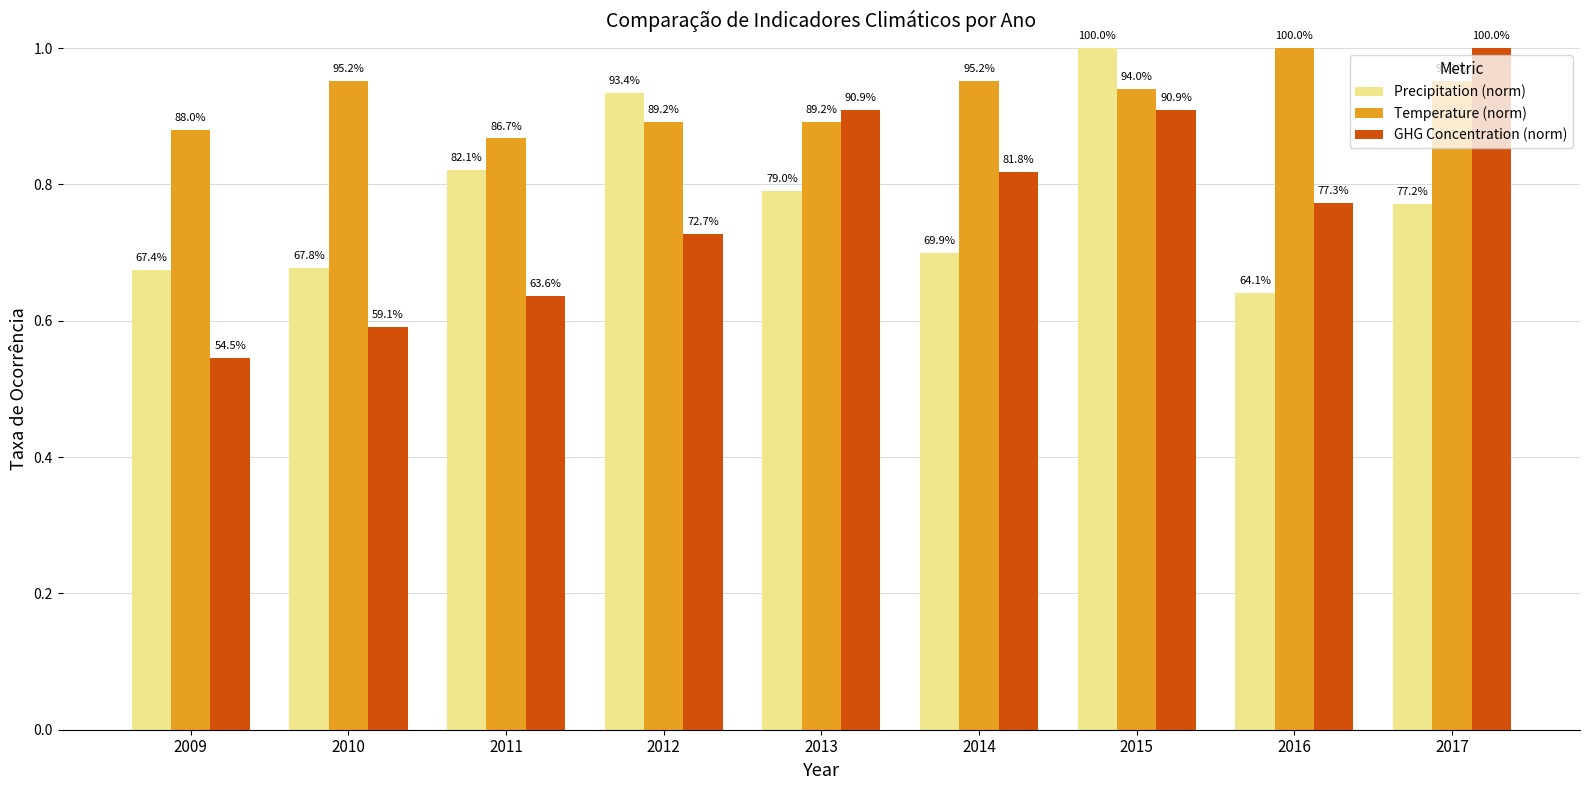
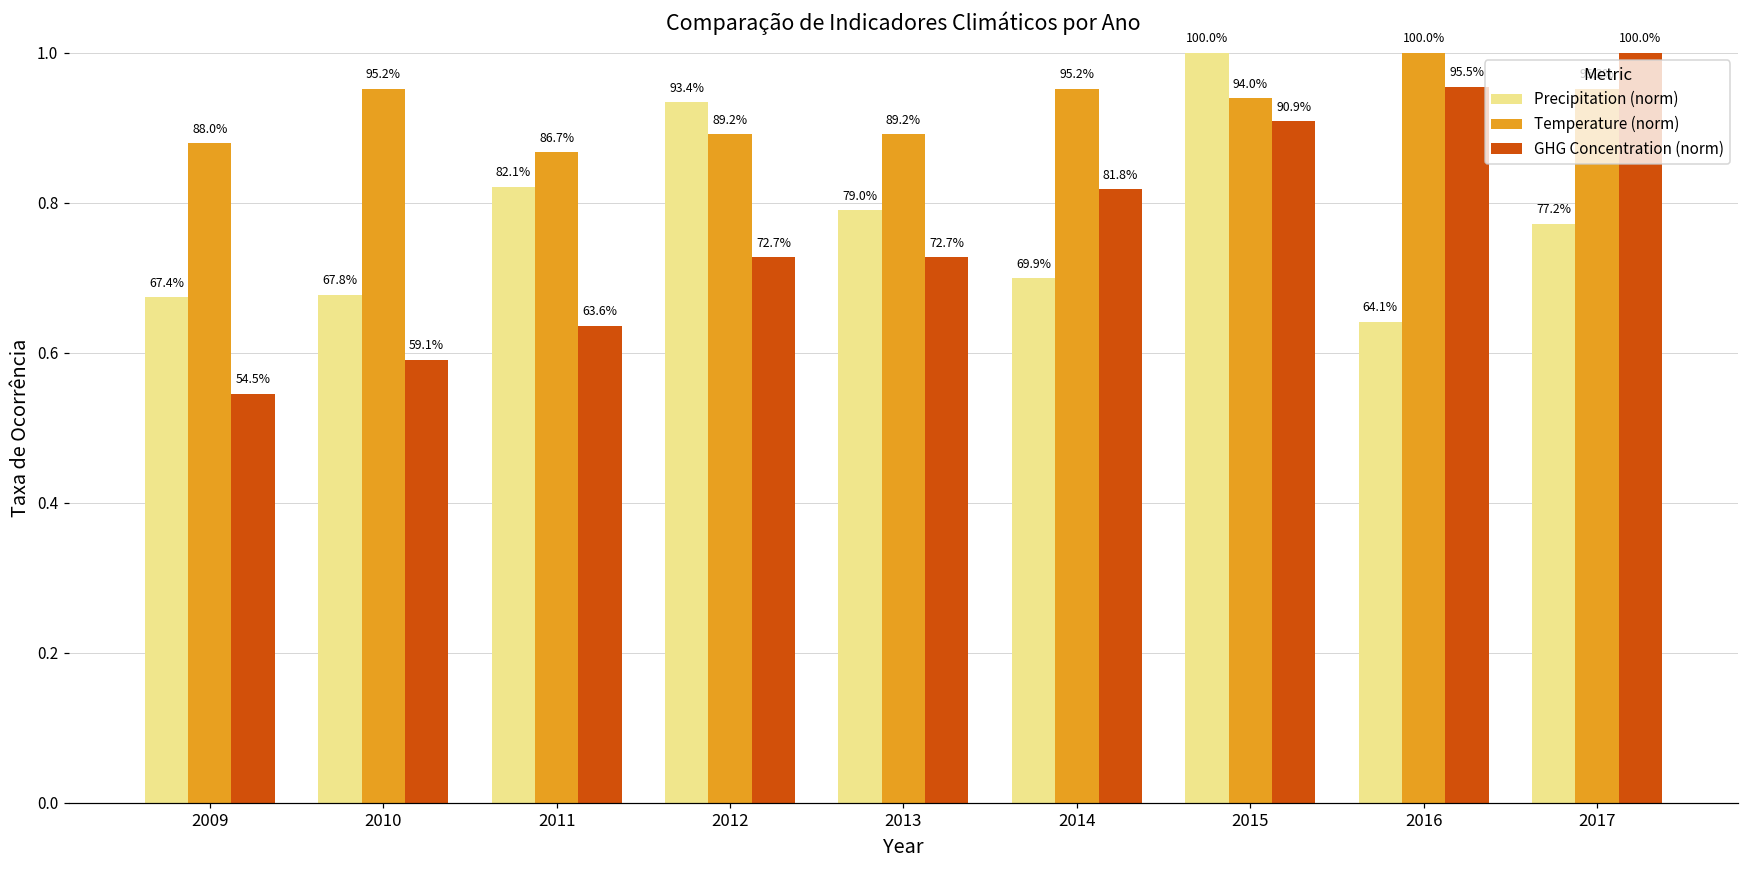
GHG Concentration (norm), 2013: 90.9% -> 72.7%
GHG Concentration (norm), 2016: 77.3% -> 95.5%
